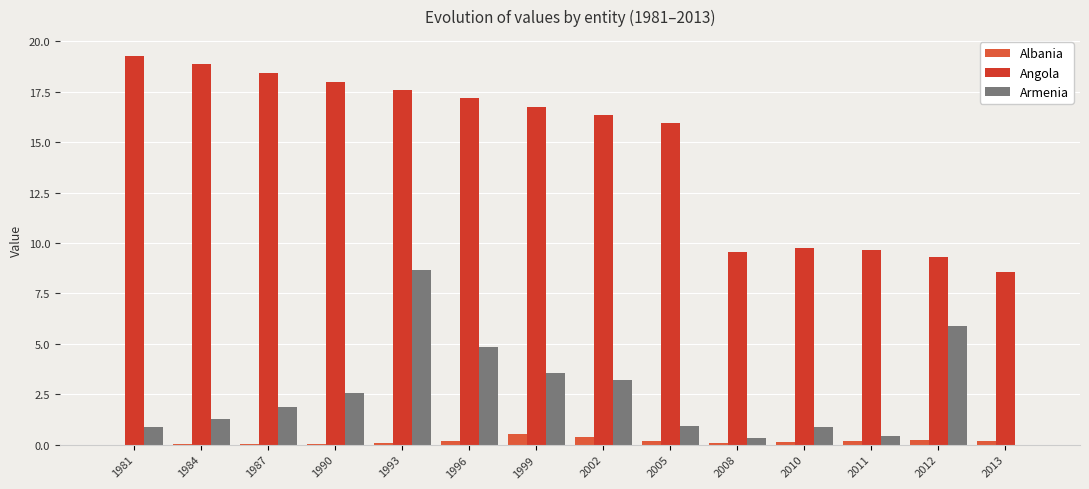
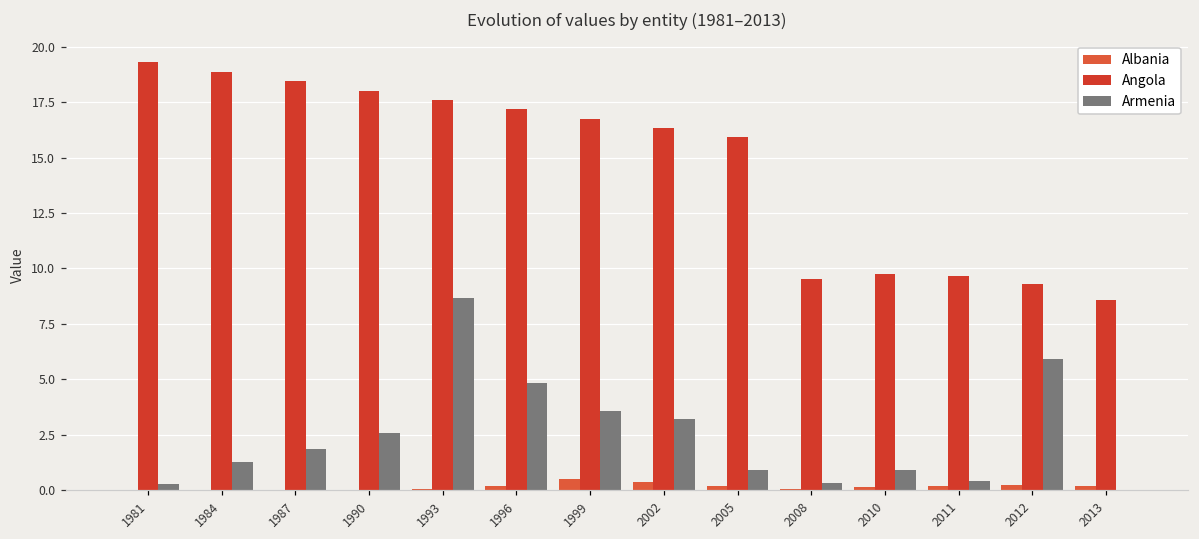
Armenia, 1981: 0.9 -> 0.3
